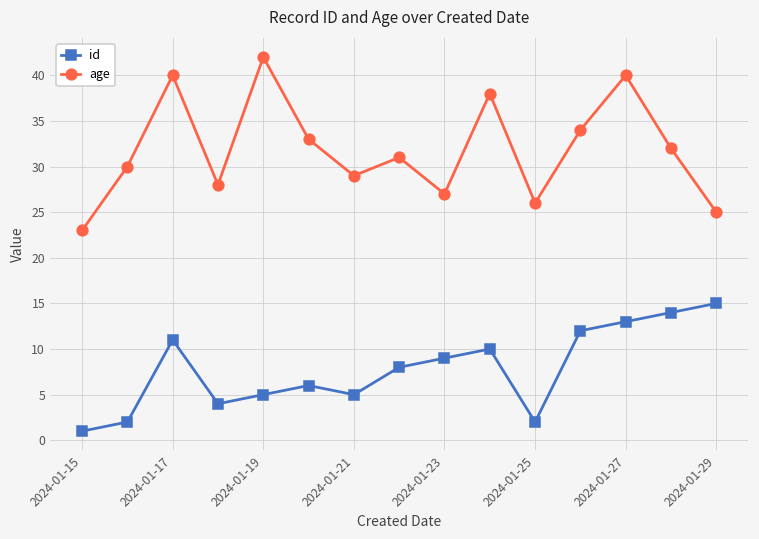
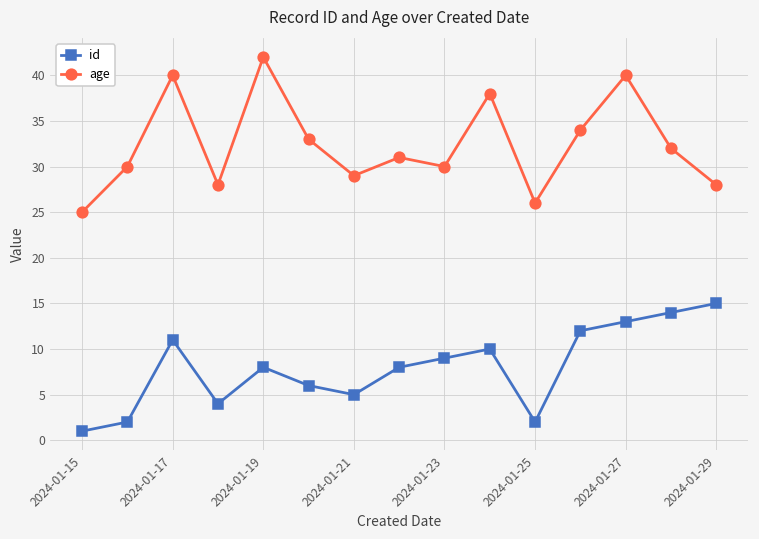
age, 2024-01-15: 23 -> 25
id, 2024-01-19: 5 -> 8
age, 2024-01-23: 27 -> 30
age, 2024-01-29: 25 -> 28
